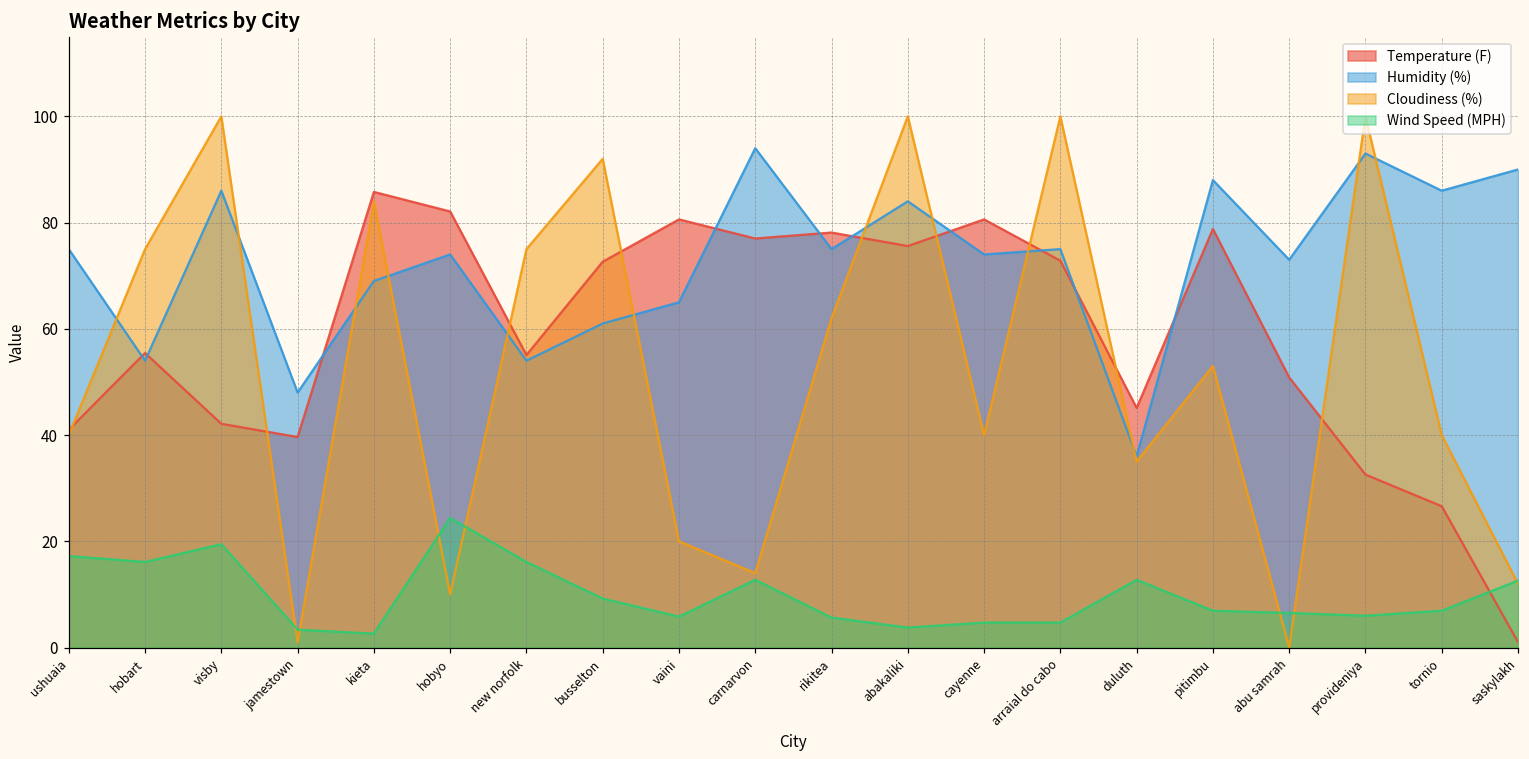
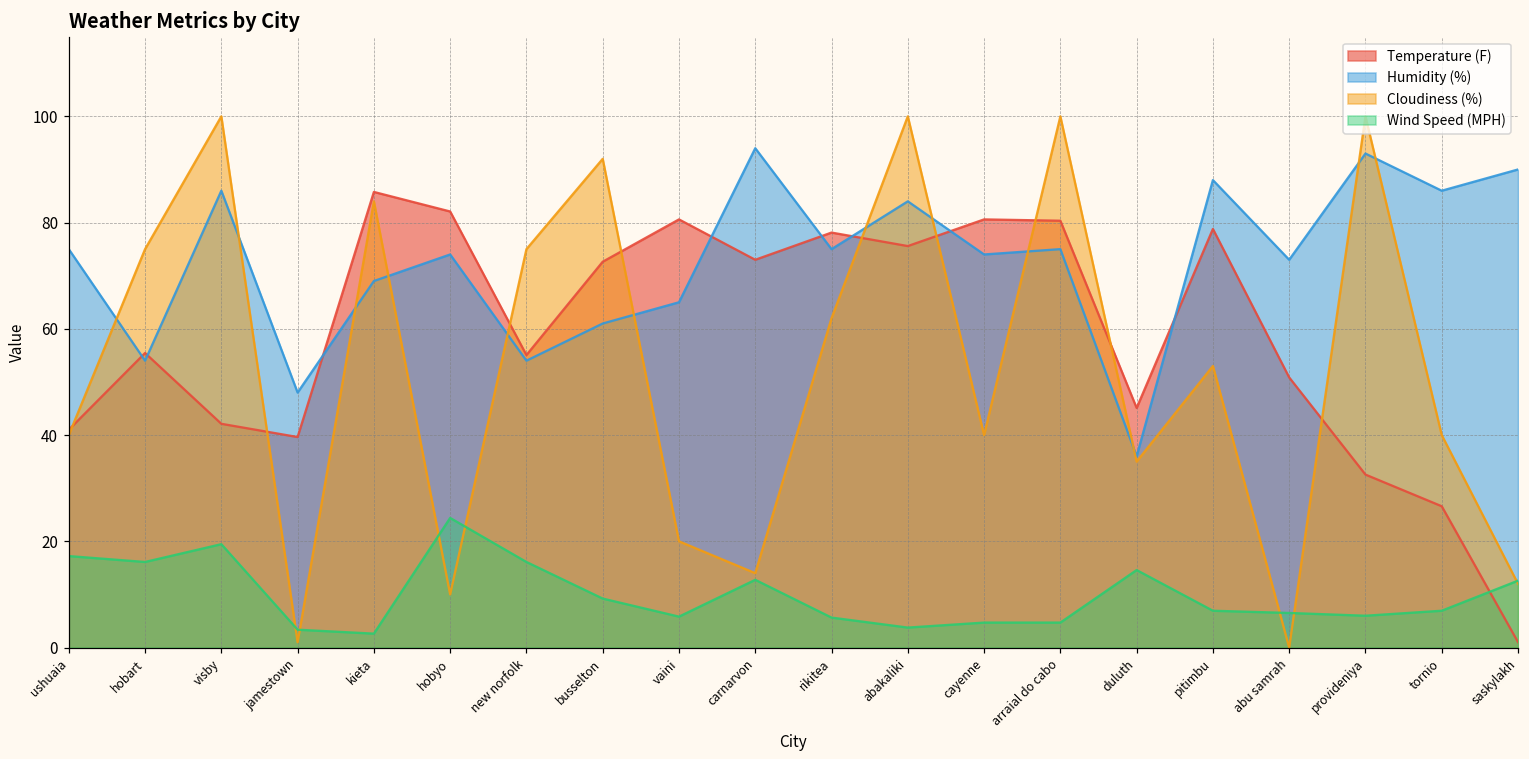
Temperature (F), carnarvon: 77 -> 73
Temperature (F), arraial do cabo: 73 -> 80
Wind Speed (MPH), duluth: 13 -> 15
